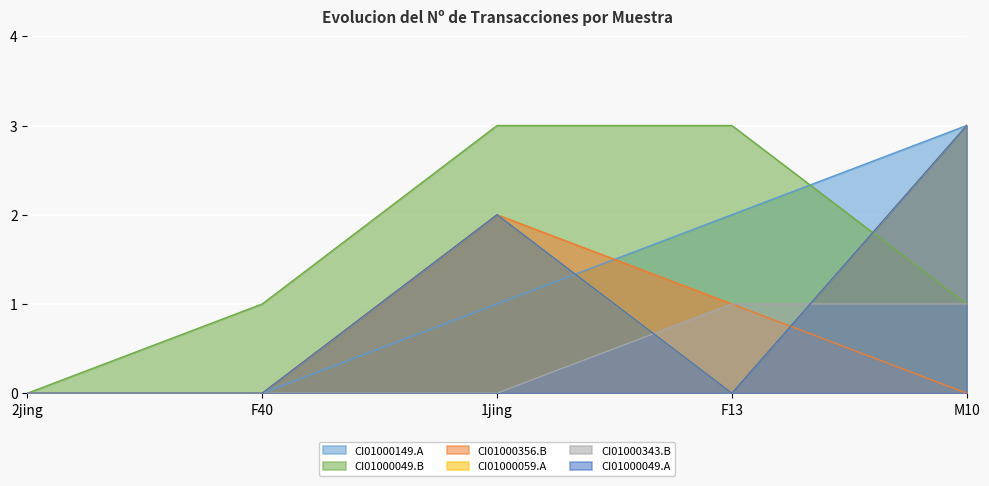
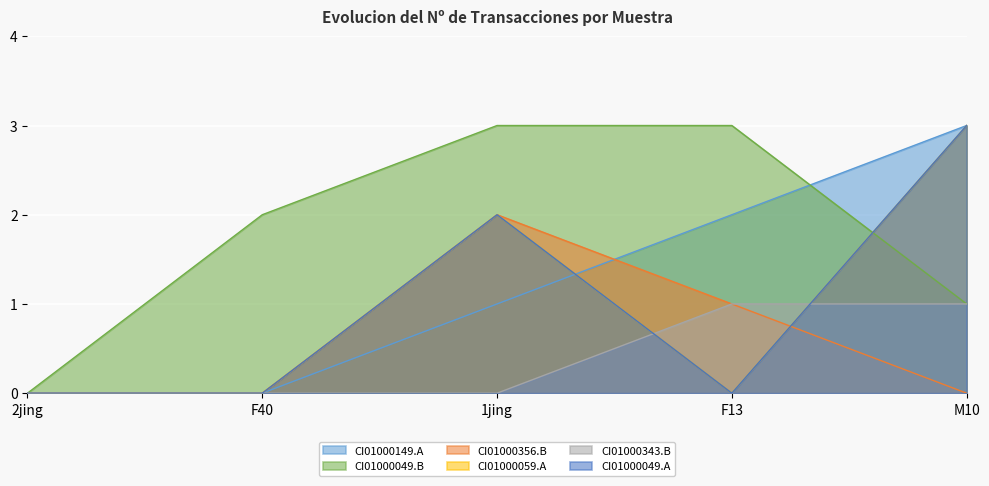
CI01000049.B, F40: 1 -> 2
